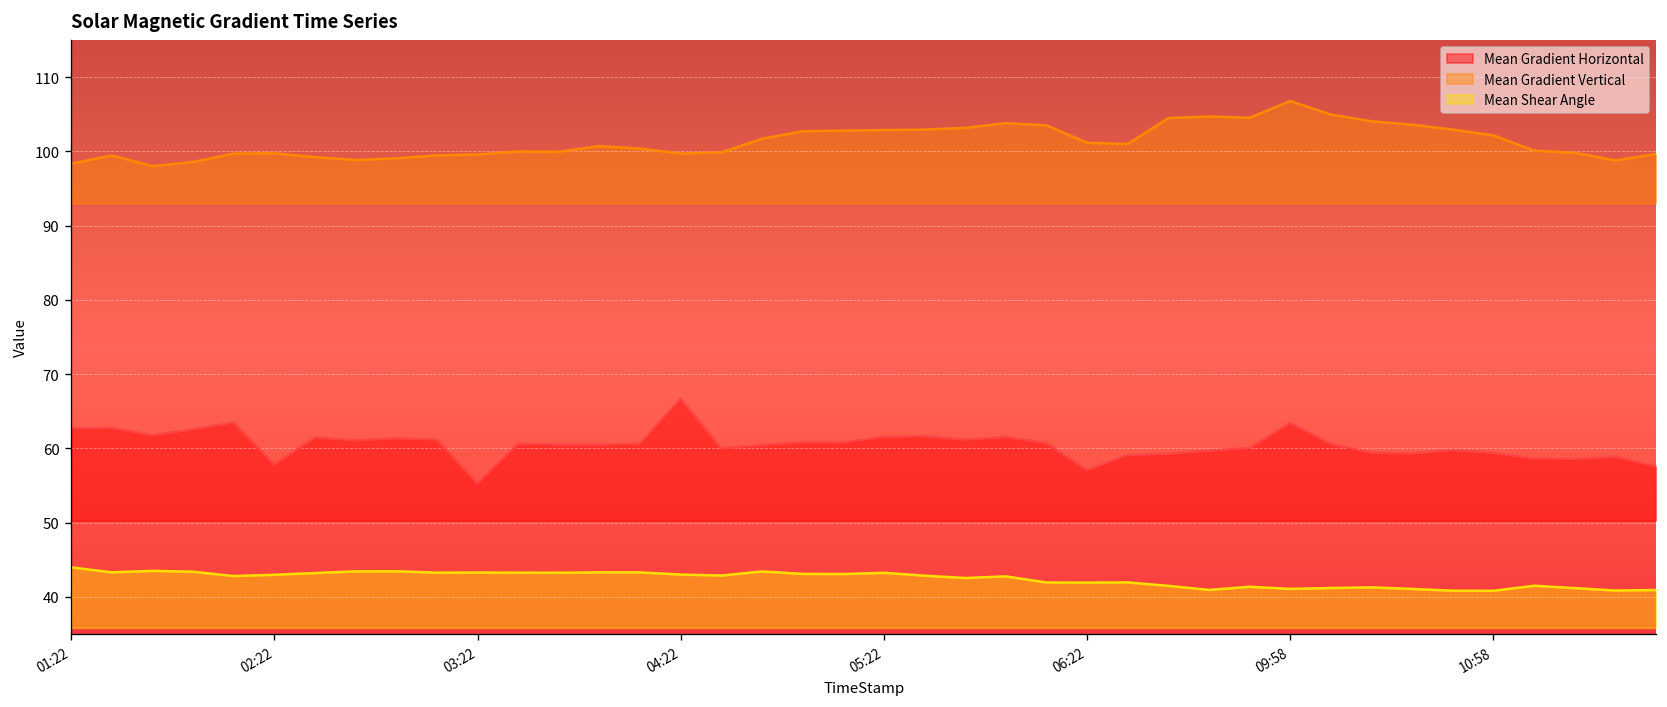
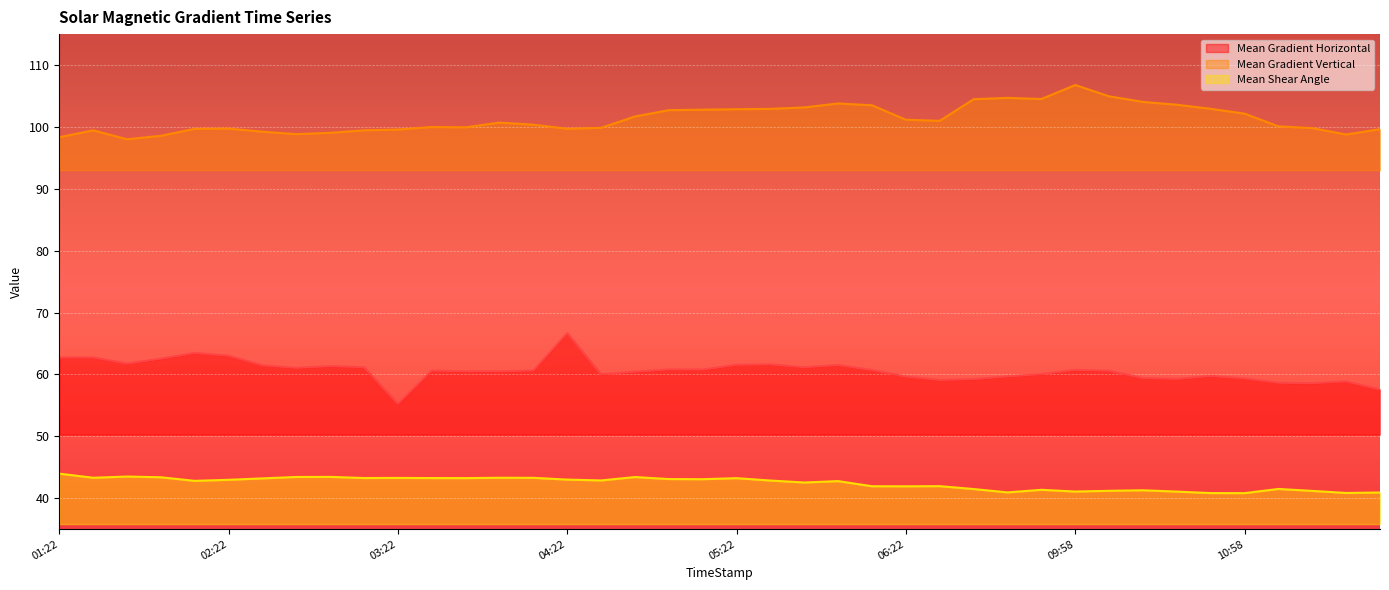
Mean Gradient Horizontal, 02:22: 58 -> 63
Mean Gradient Horizontal, 06:22: 57 -> 60
Mean Gradient Horizontal, 09:58: 63 -> 61
